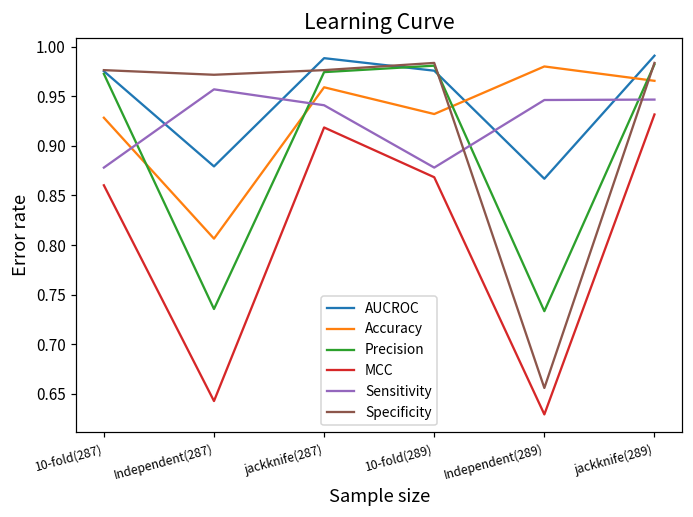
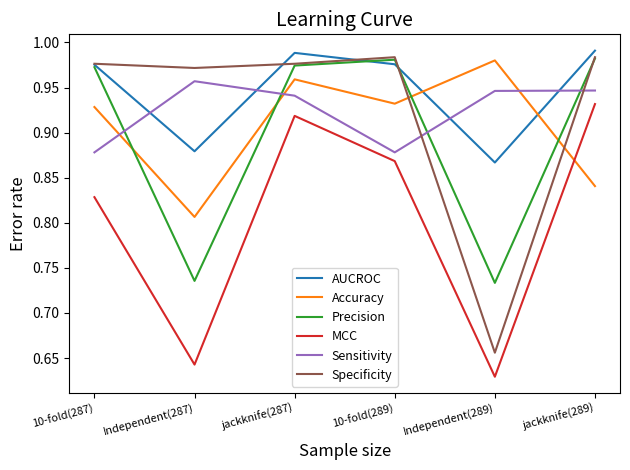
MCC, 10-fold(287): 0.86 -> 0.83
Accuracy, jackknife(289): 0.97 -> 0.84
